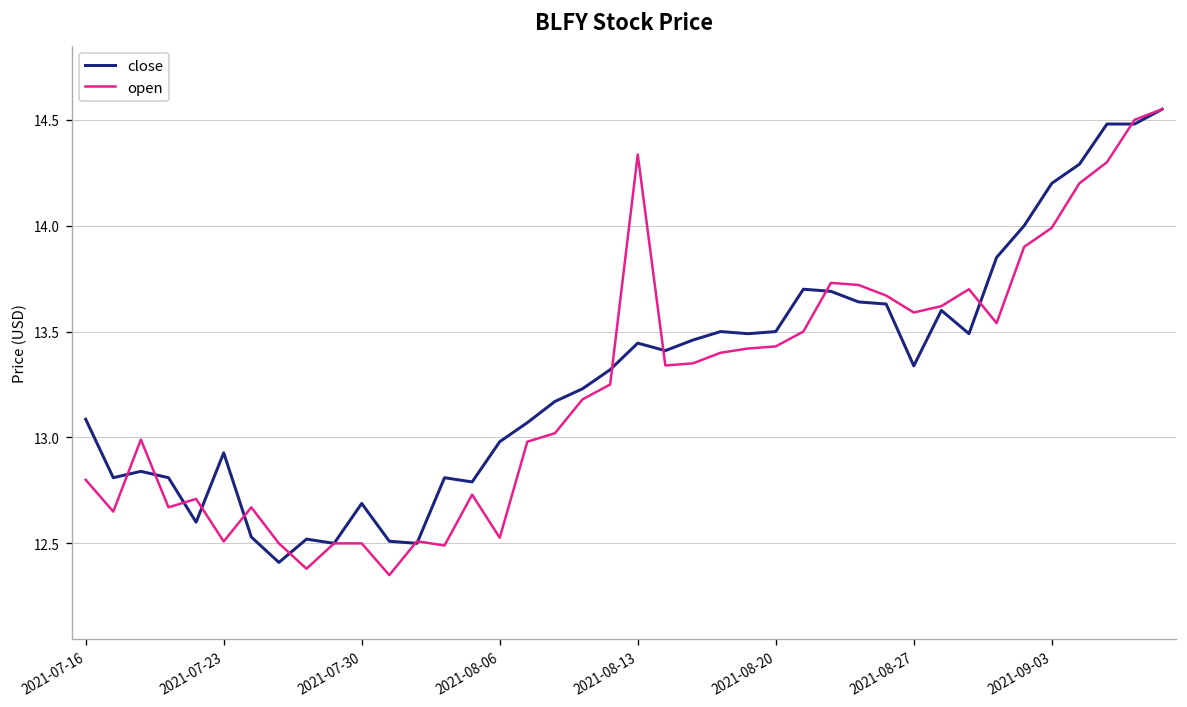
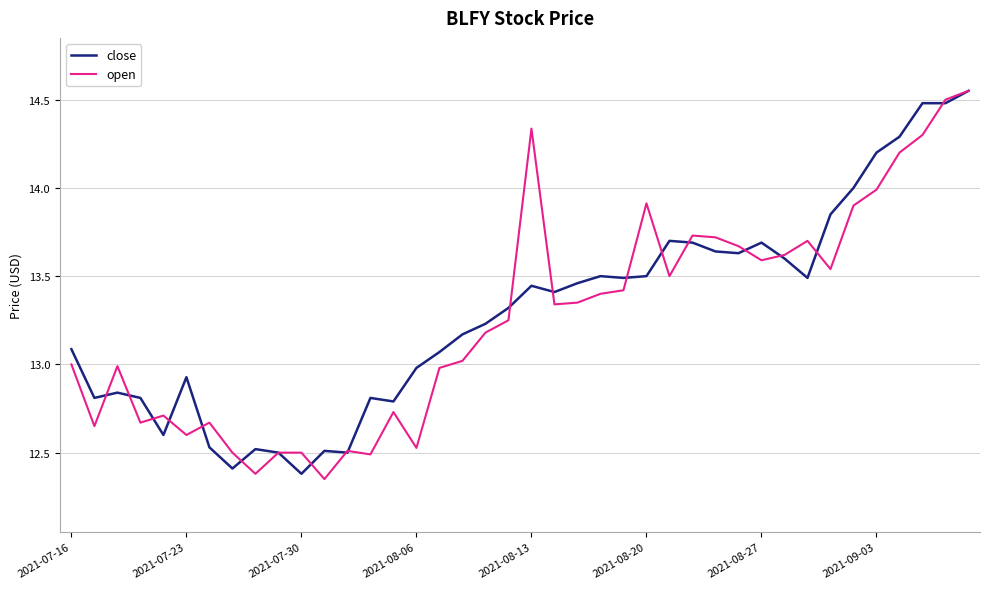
open, 2021-07-16: 12.8 -> 13.0
open, 2021-07-23: 12.51 -> 12.60
close, 2021-07-30: 12.69 -> 12.38
open, 2021-08-20: 13.43 -> 13.91
close, 2021-08-27: 13.34 -> 13.69
